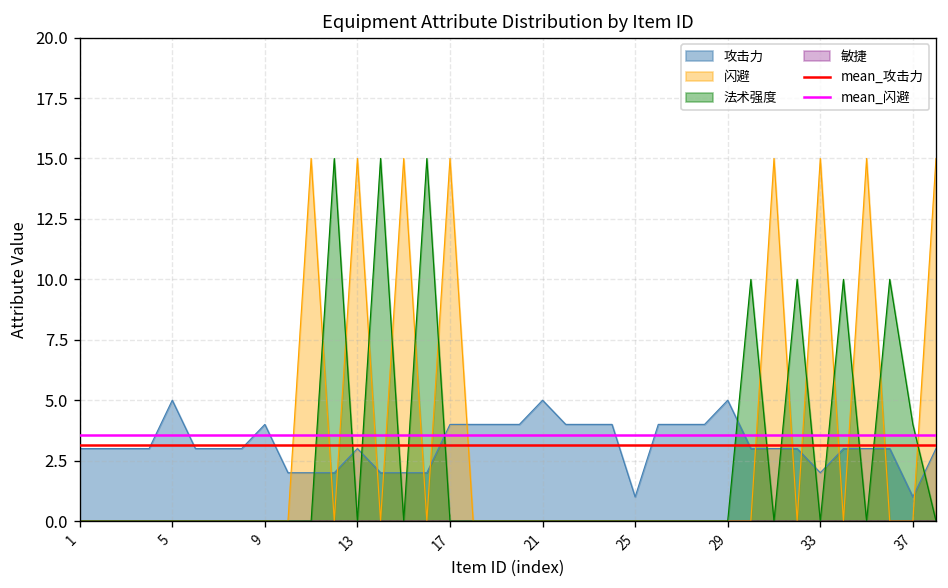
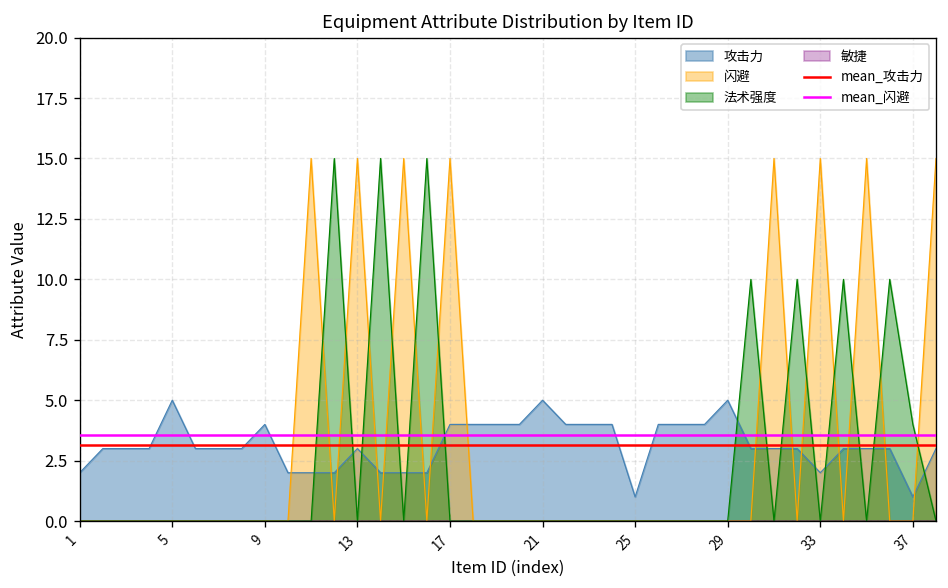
攻击力, 1: 3 -> 2
